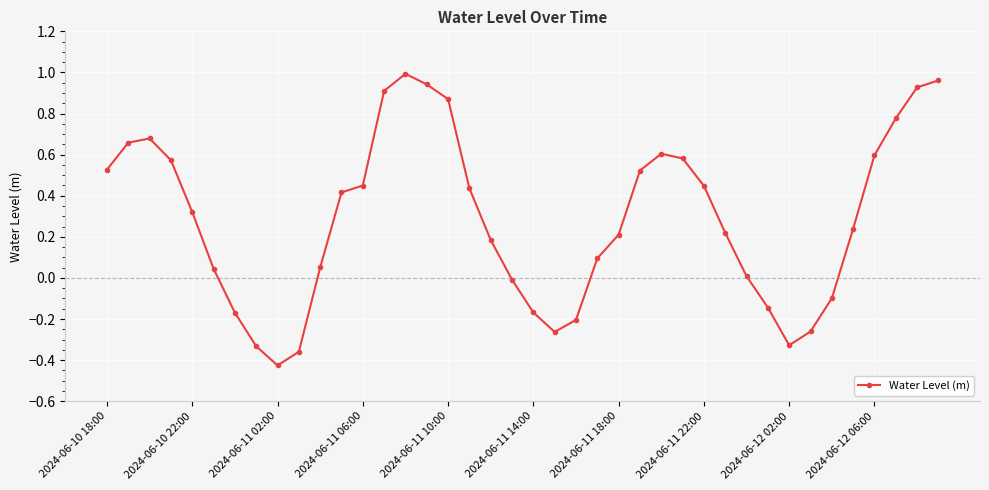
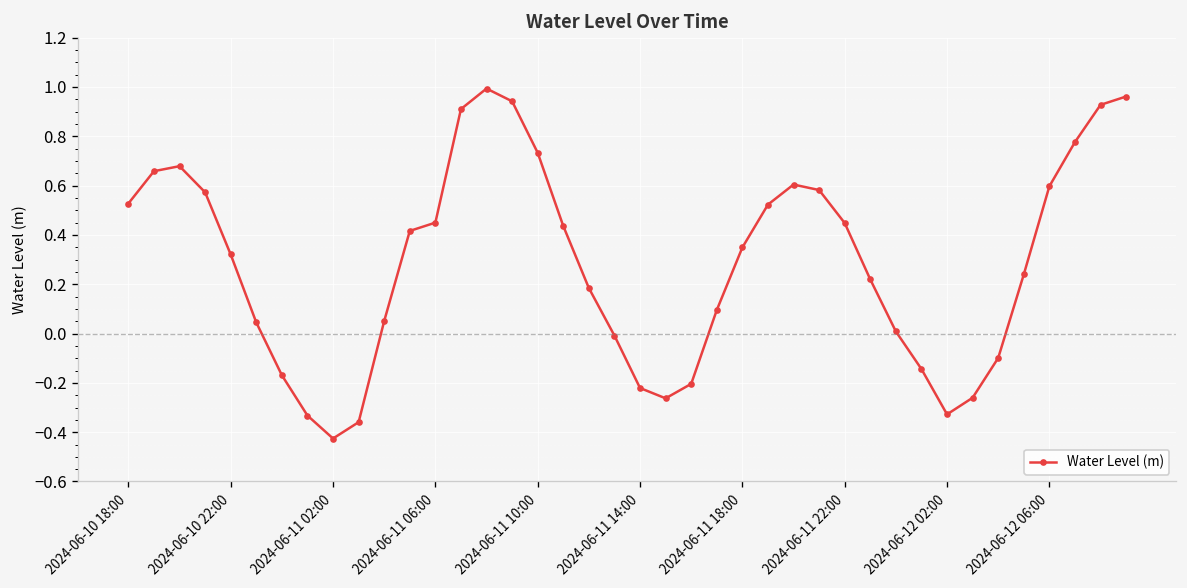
2024-06-11 10:00: 0.87 -> 0.73
2024-06-11 14:00: -0.17 -> -0.22
2024-06-11 18:00: 0.21 -> 0.35
